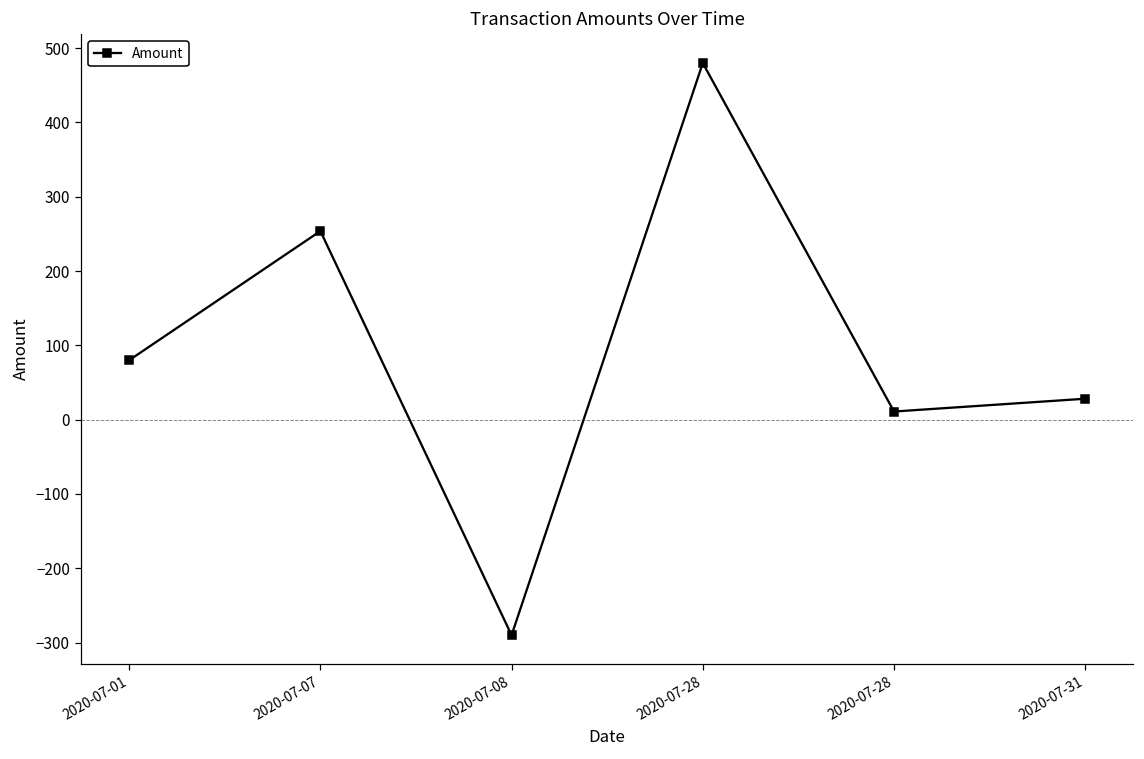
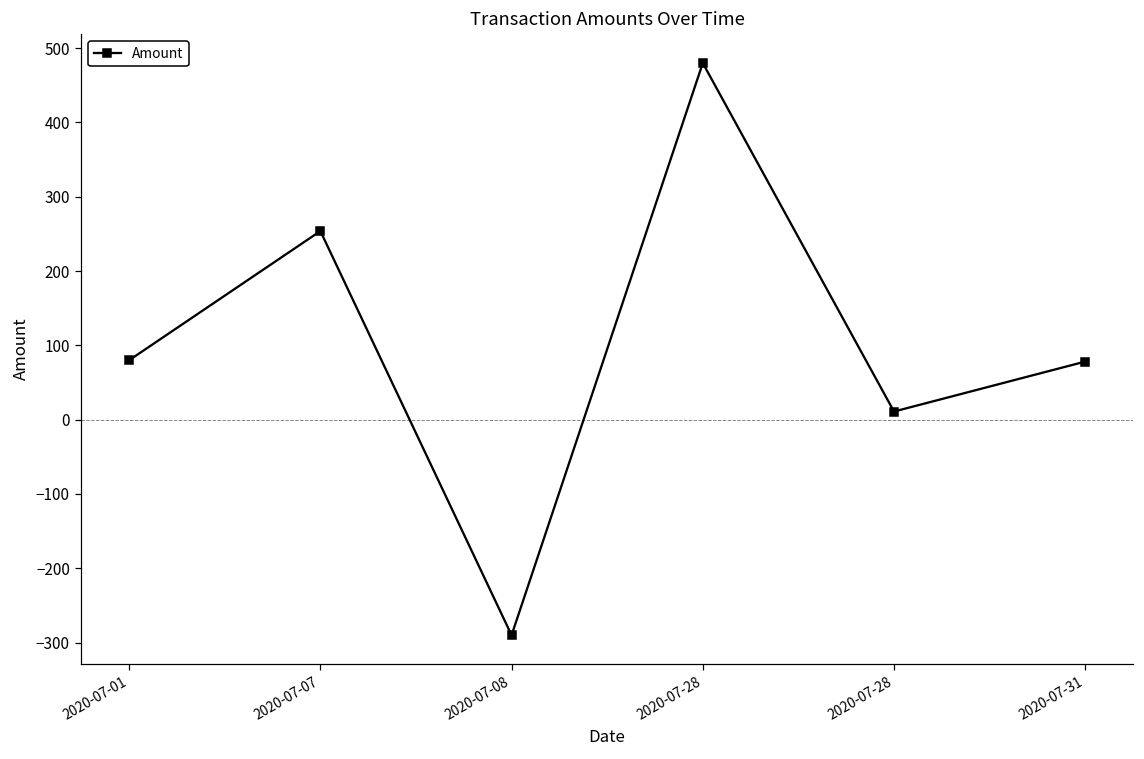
2020-07-31: 30 -> 80
